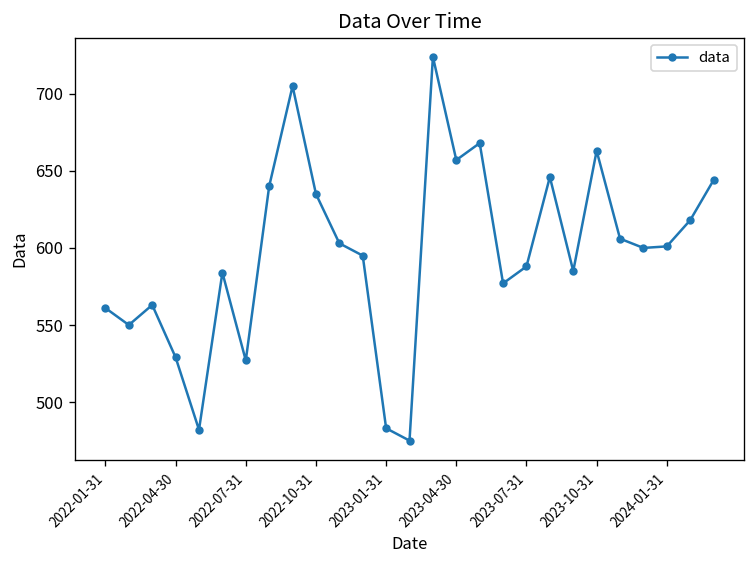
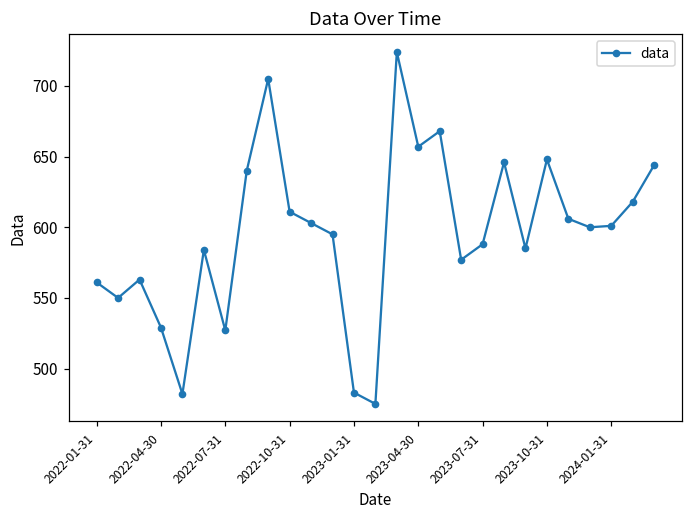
2022-10-31: 635 -> 611
2023-10-31: 663 -> 648
